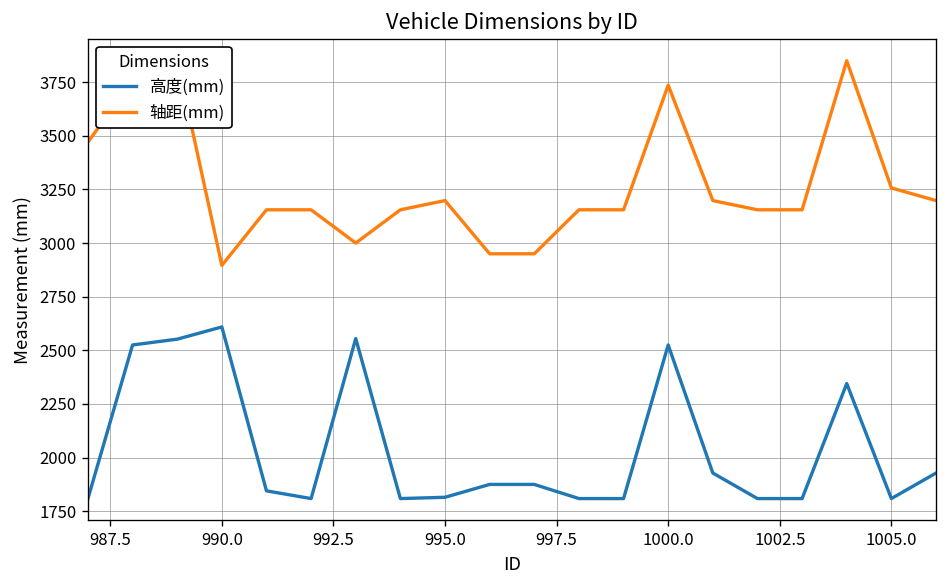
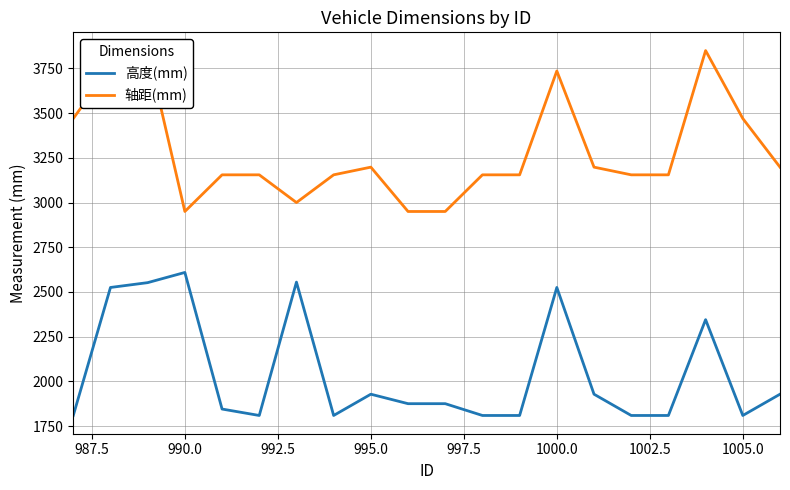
轴距(mm), 990.0: 2900 -> 2950
高度(mm), 995.0: 1820 -> 1930
轴距(mm), 1005.0: 3260 -> 3470
